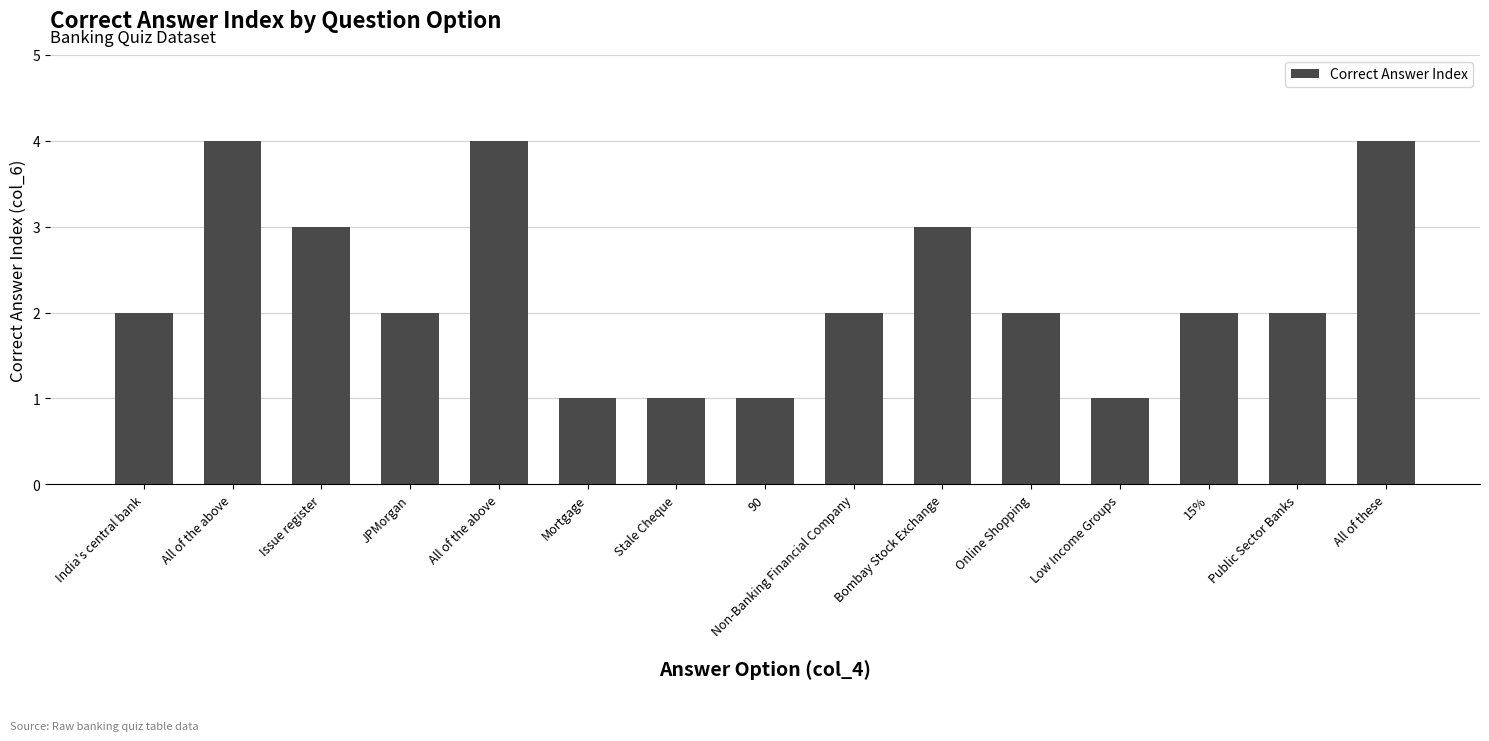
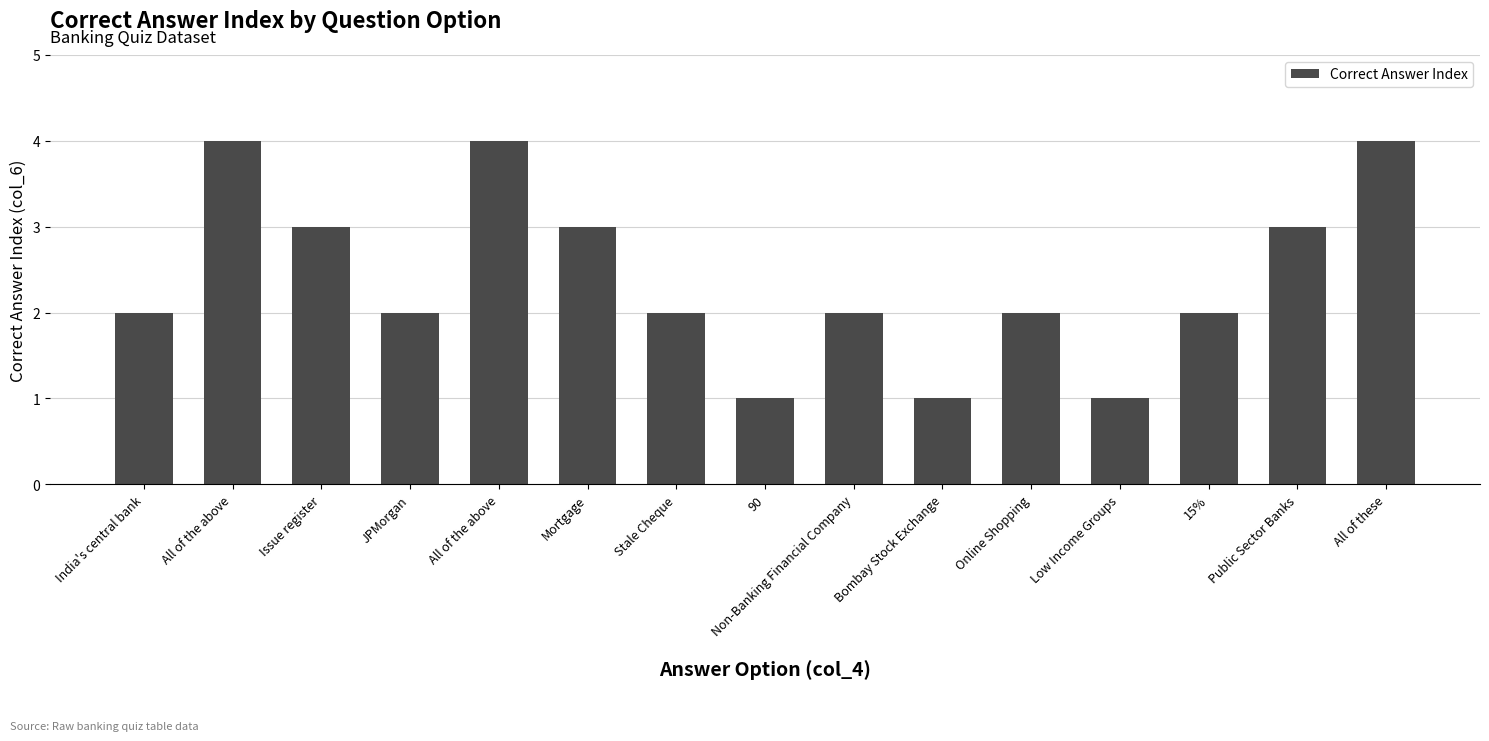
Mortgage: 1 -> 3
Stale Cheque: 1 -> 2
Bombay Stock Exchange: 3 -> 1
Public Sector Banks: 2 -> 3
